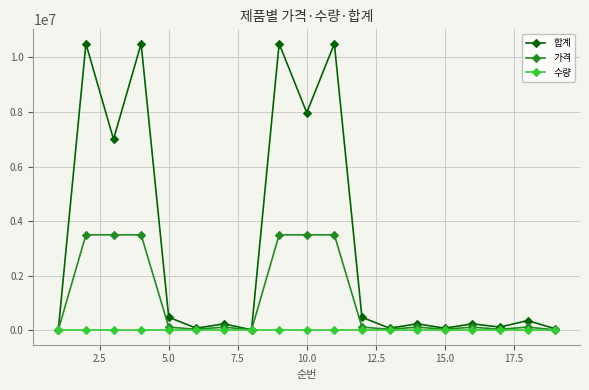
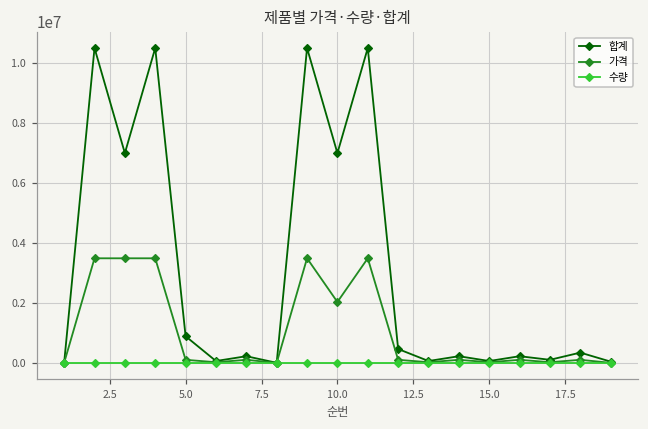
합계, 5.0: 500000 -> 900000
합계, 10.0: 8000000 -> 7000000
가격, 10.0: 3500000 -> 2000000
